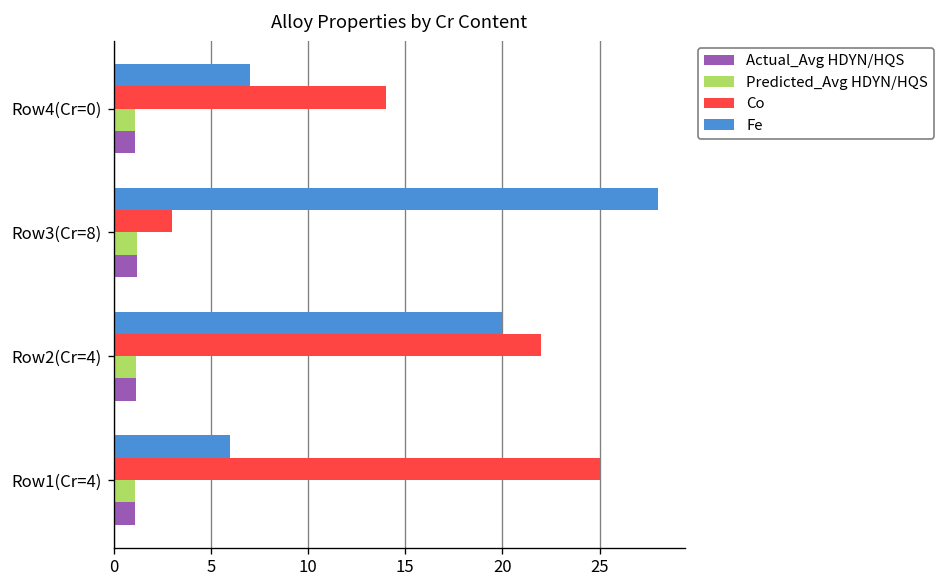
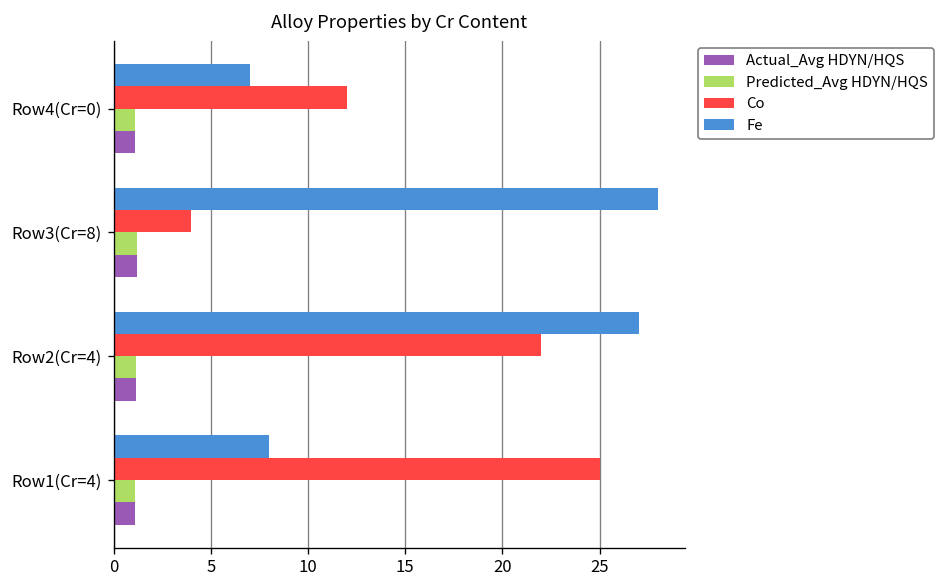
Co, Row4(Cr=0): 14 -> 12
Co, Row3(Cr=8): 3 -> 4
Fe, Row2(Cr=4): 20 -> 27
Fe, Row1(Cr=4): 6 -> 8
